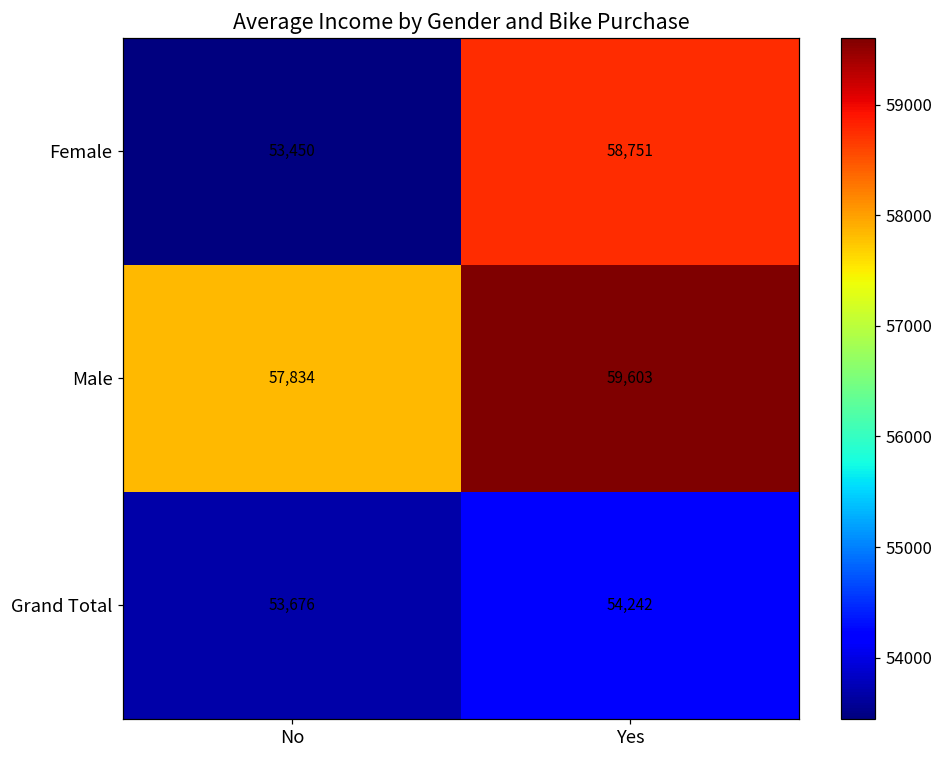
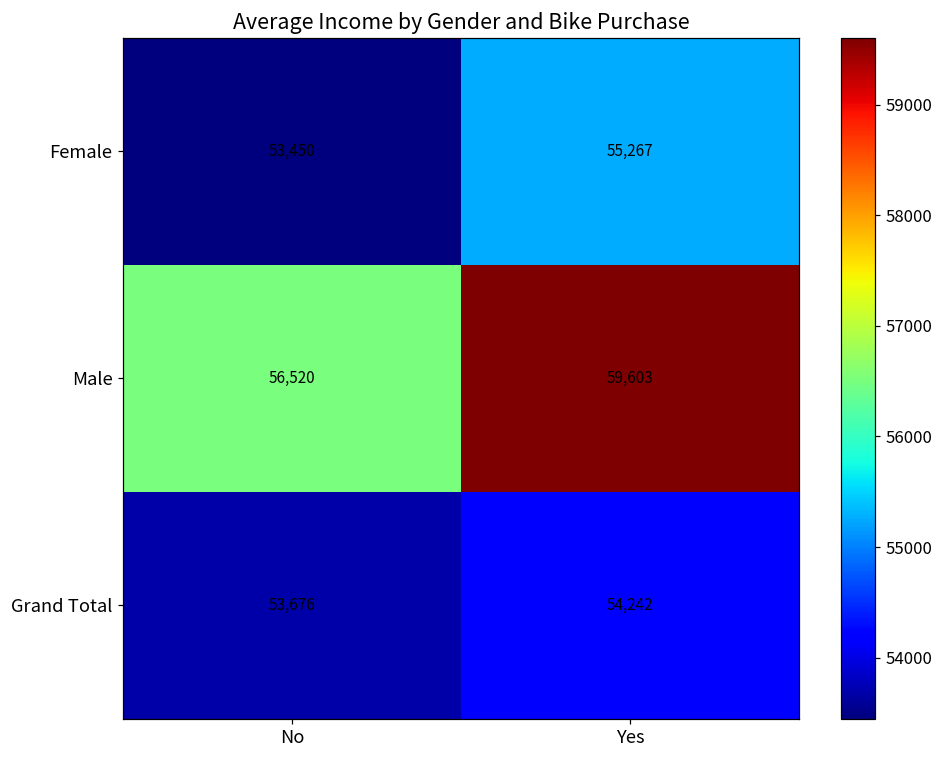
Female, Yes: 58,751 -> 55,267
Male, No: 57,834 -> 56,520
